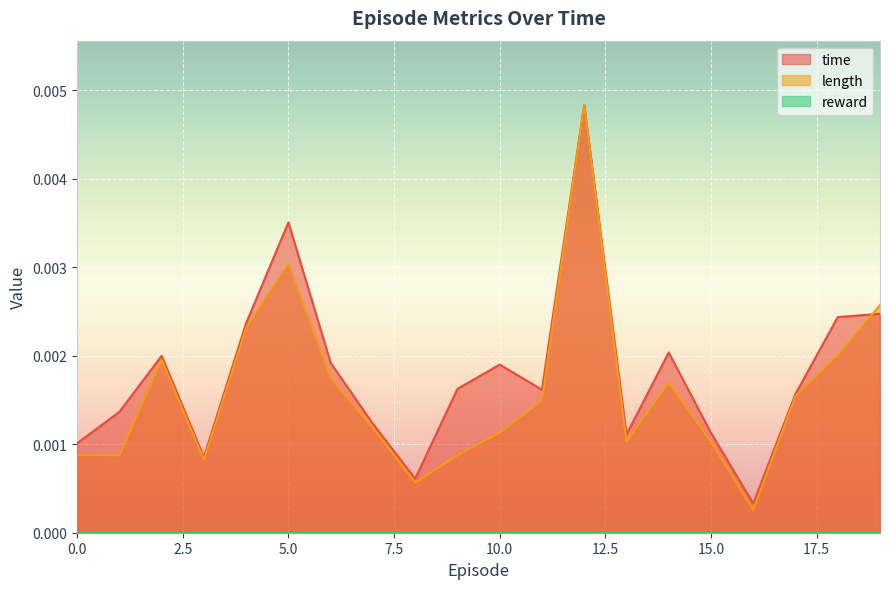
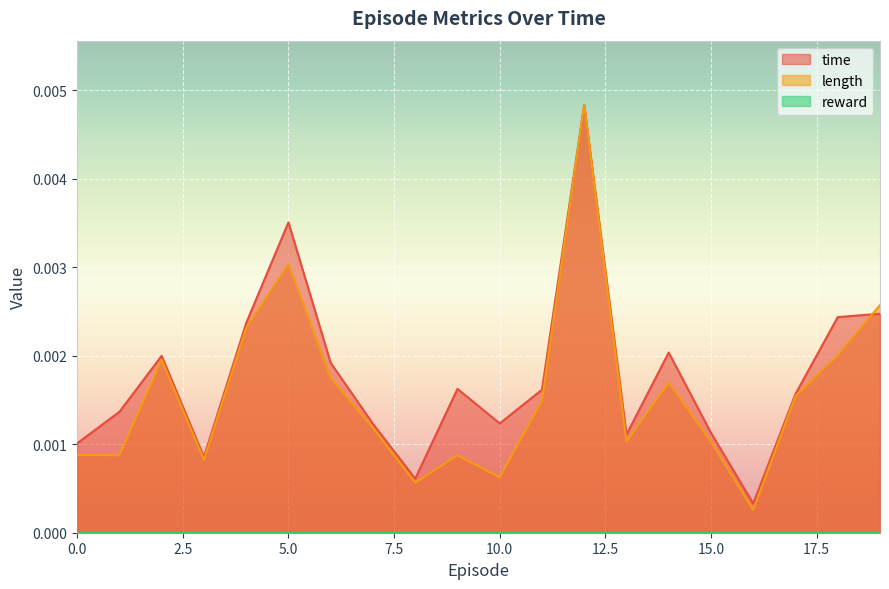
time, 10.0: 0.0019 -> 0.0012
length, 10.0: 0.0011 -> 0.0006
